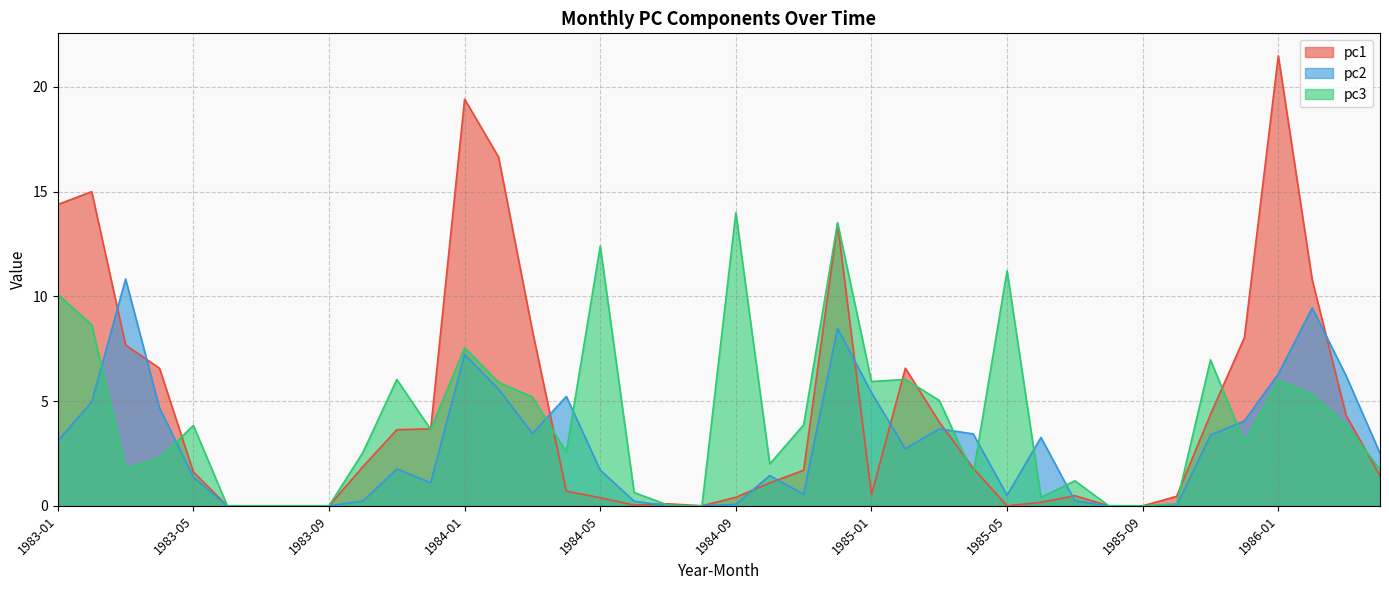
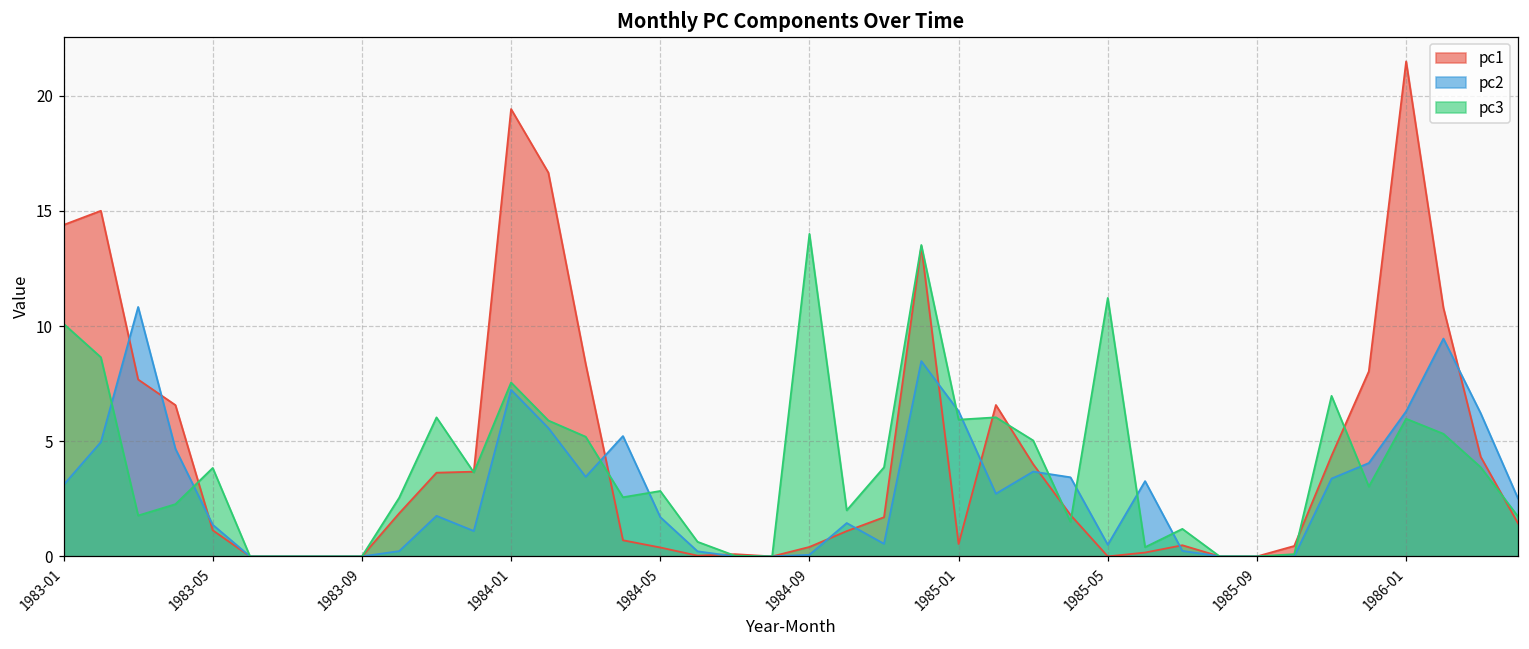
pc1, 1983-05: 1.6 -> 1.1
pc3, 1984-05: 12.4 -> 2.8
pc2, 1985-01: 5.4 -> 6.3
